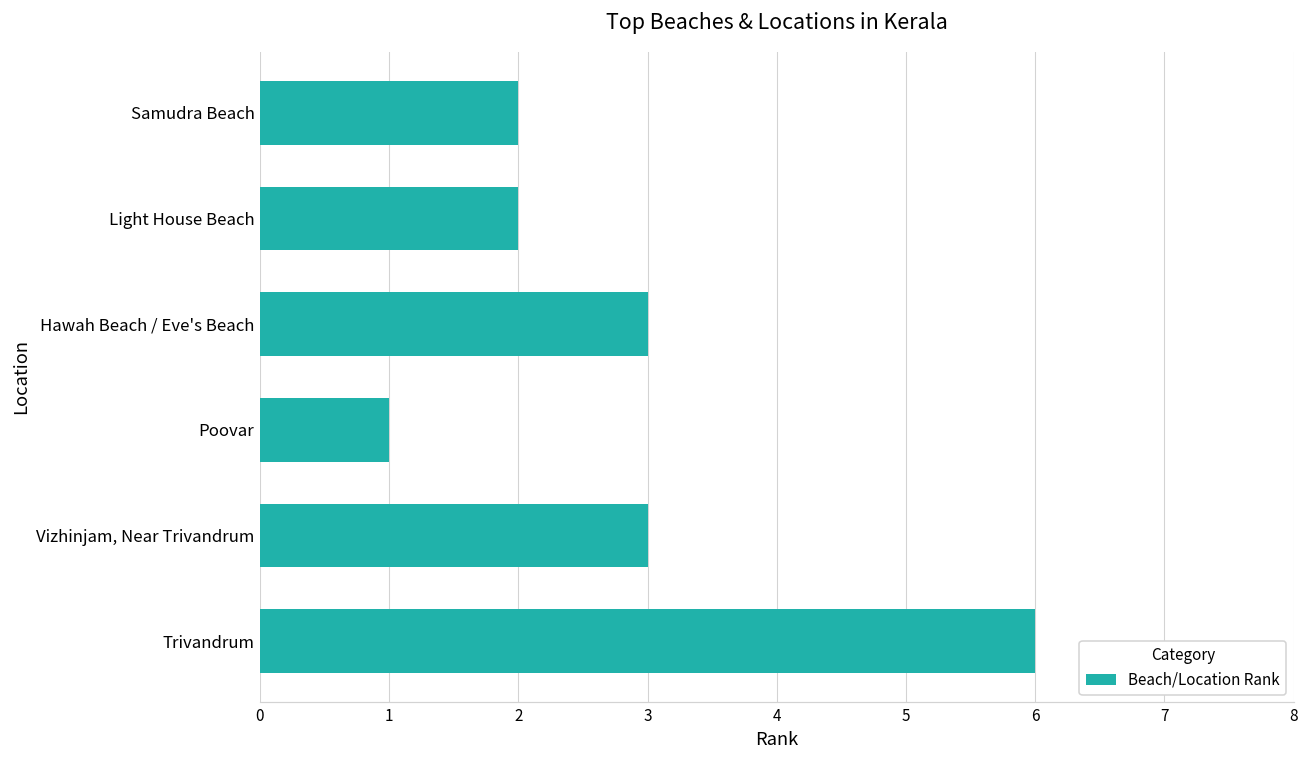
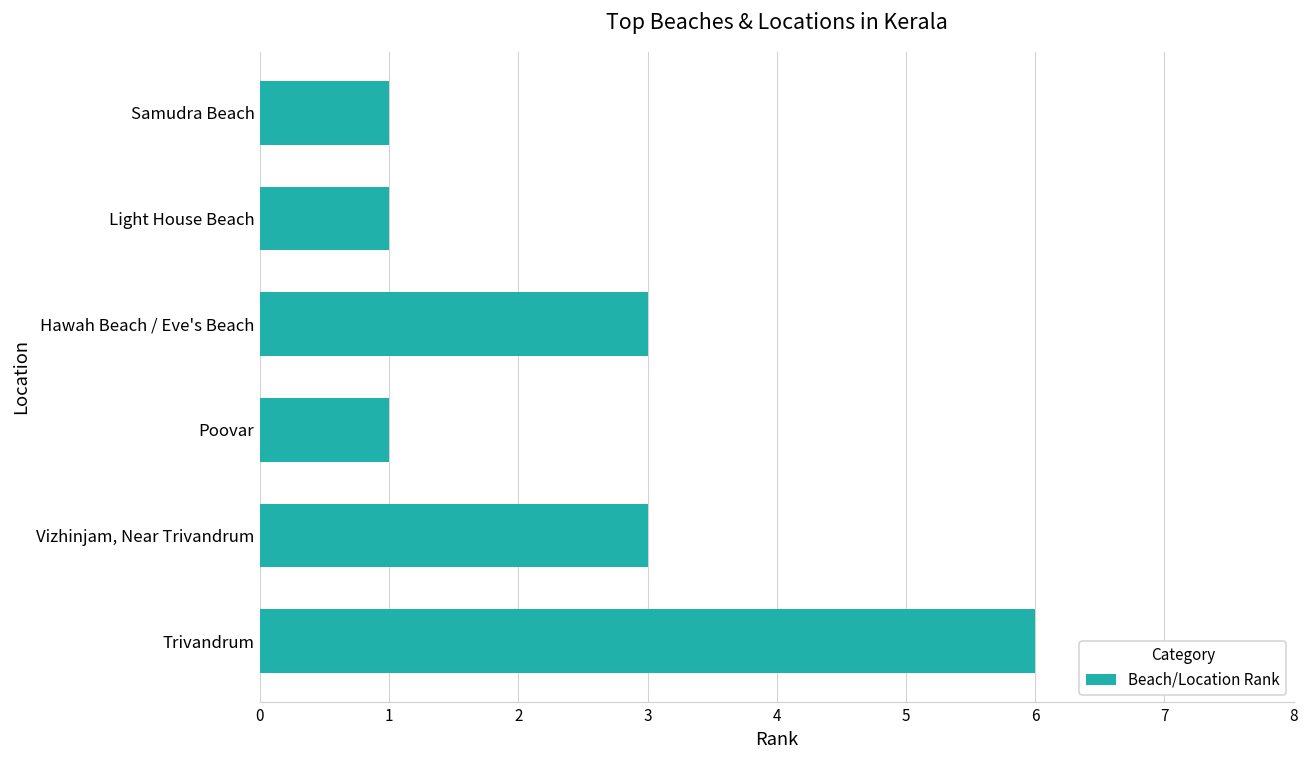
Samudra Beach: 2 -> 1
Light House Beach: 2 -> 1
